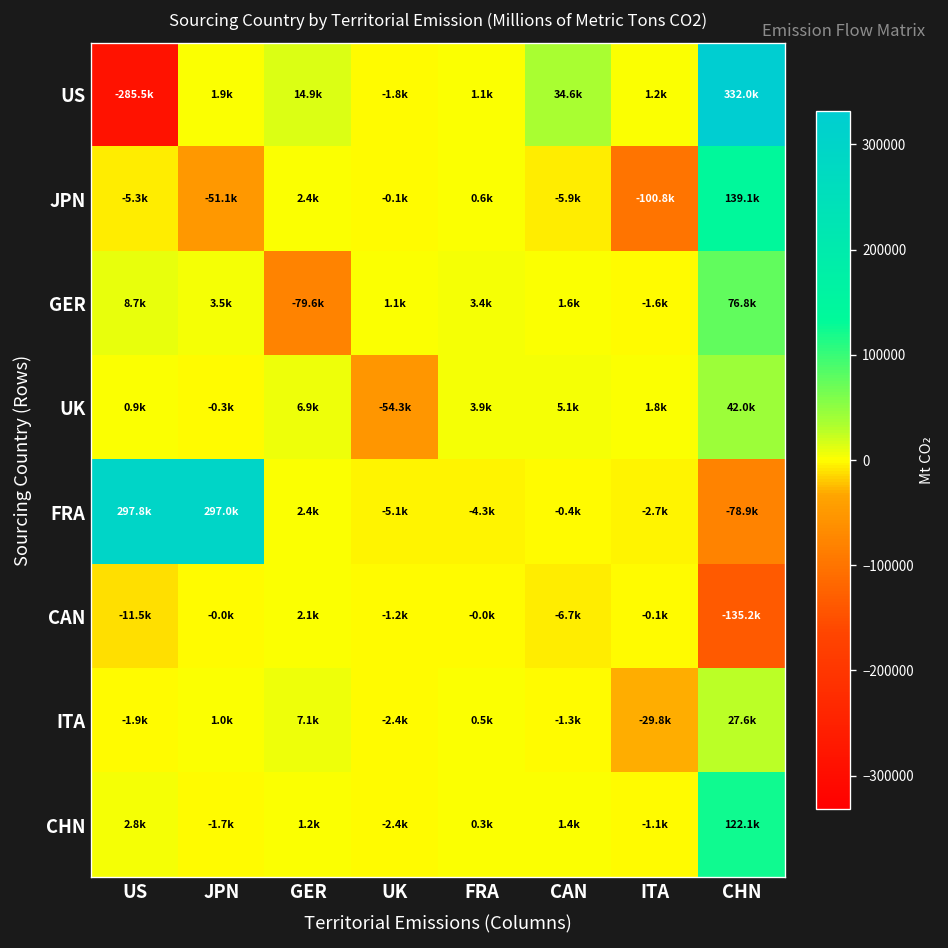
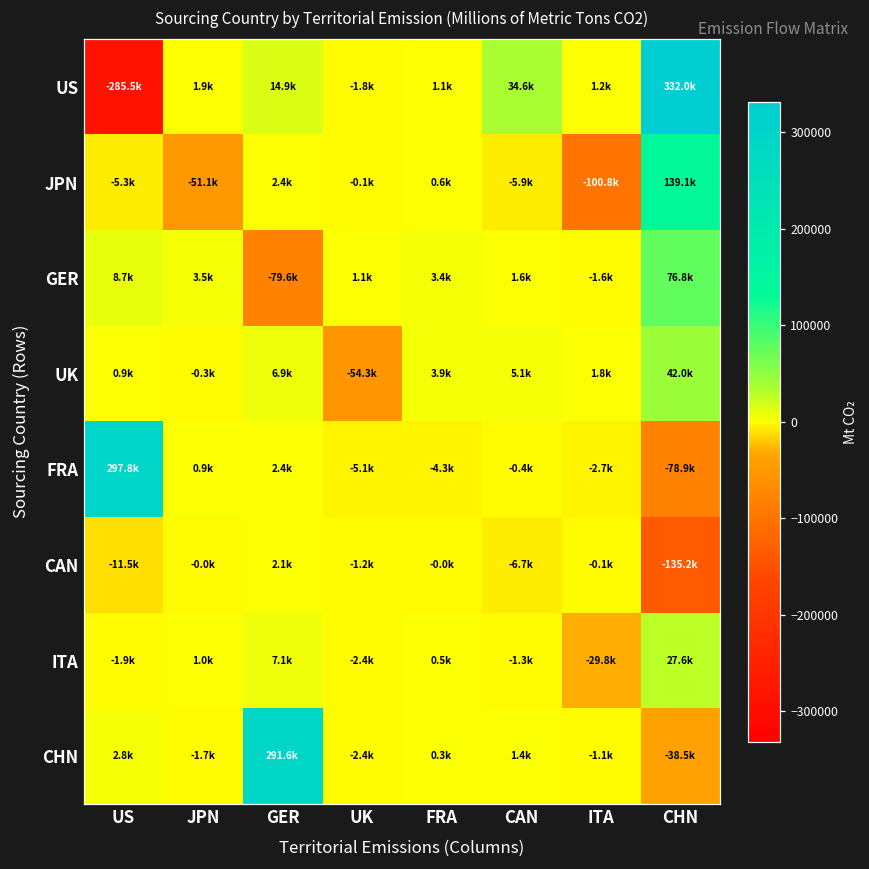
FRA, JPN: 297.0k -> 0.9k
CHN, GER: 1.2k -> 291.6k
CHN, CHN: 122.1k -> -38.5k
